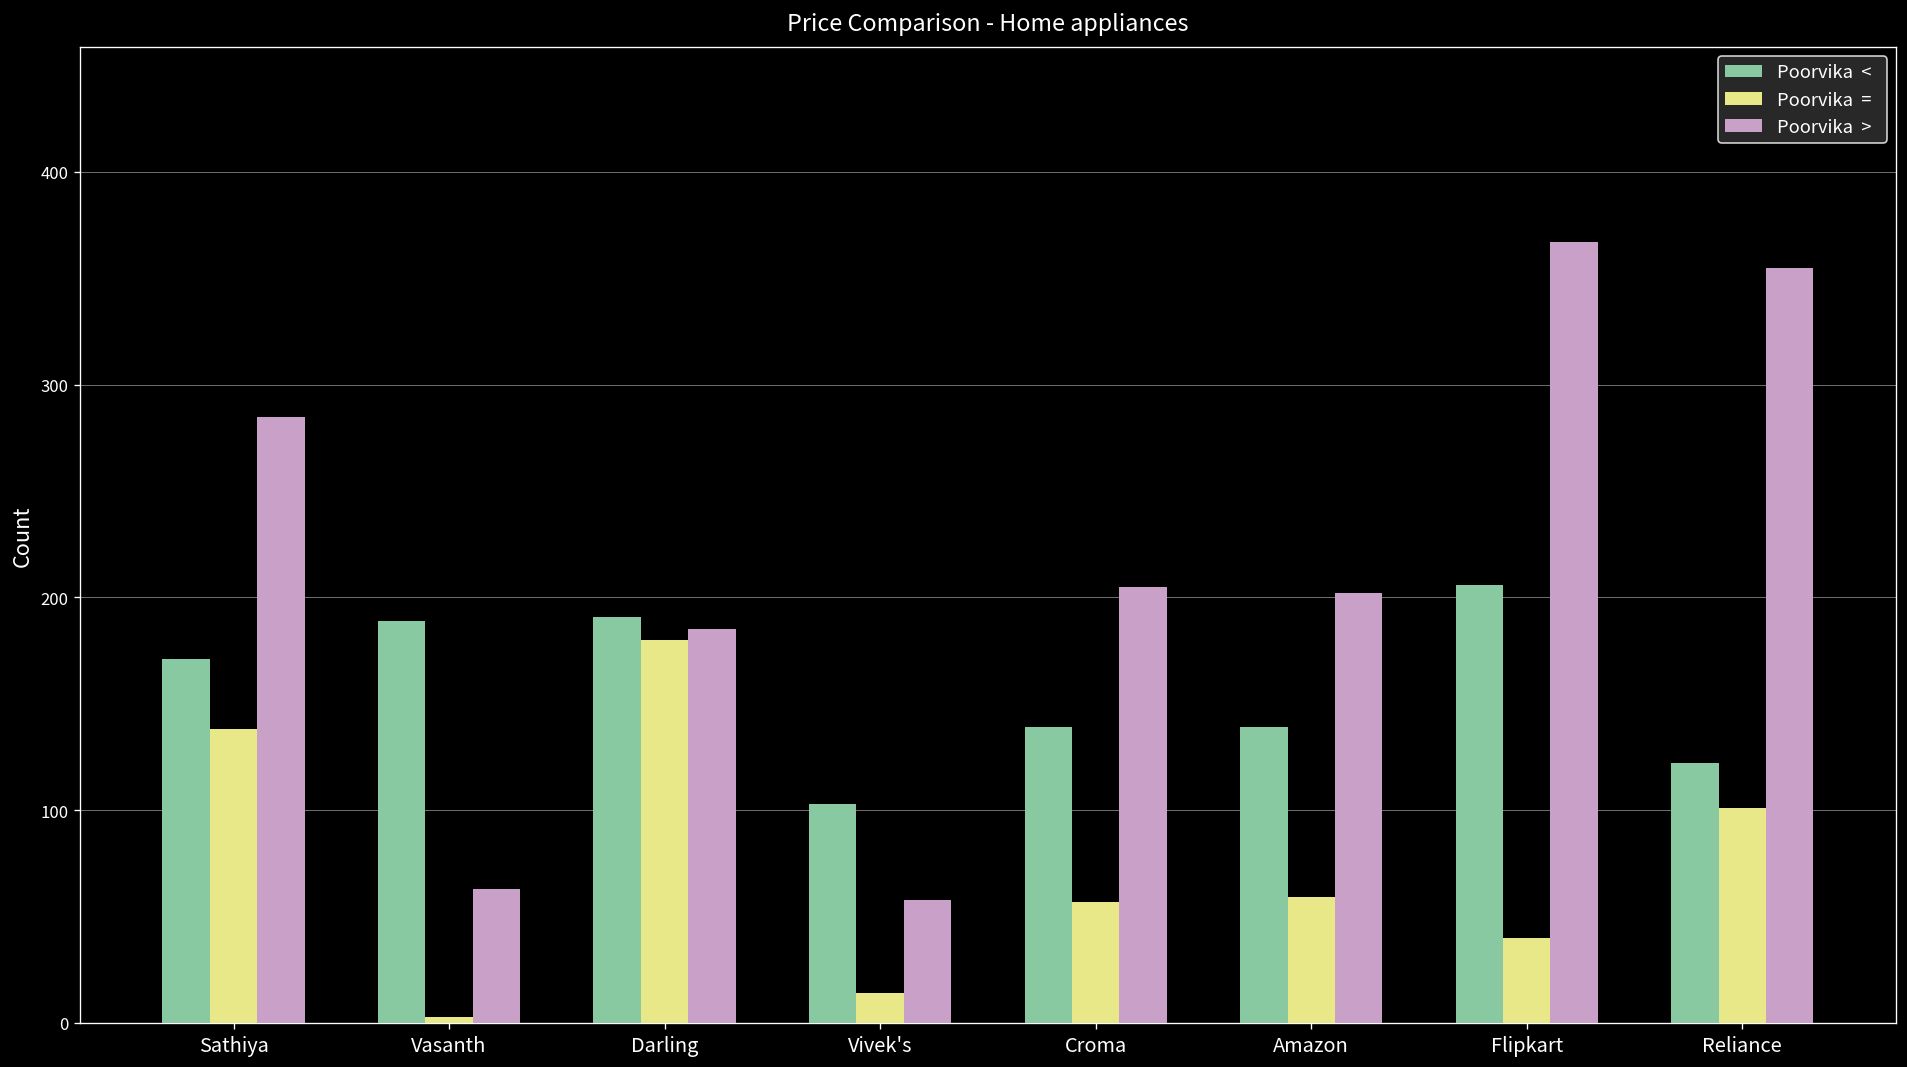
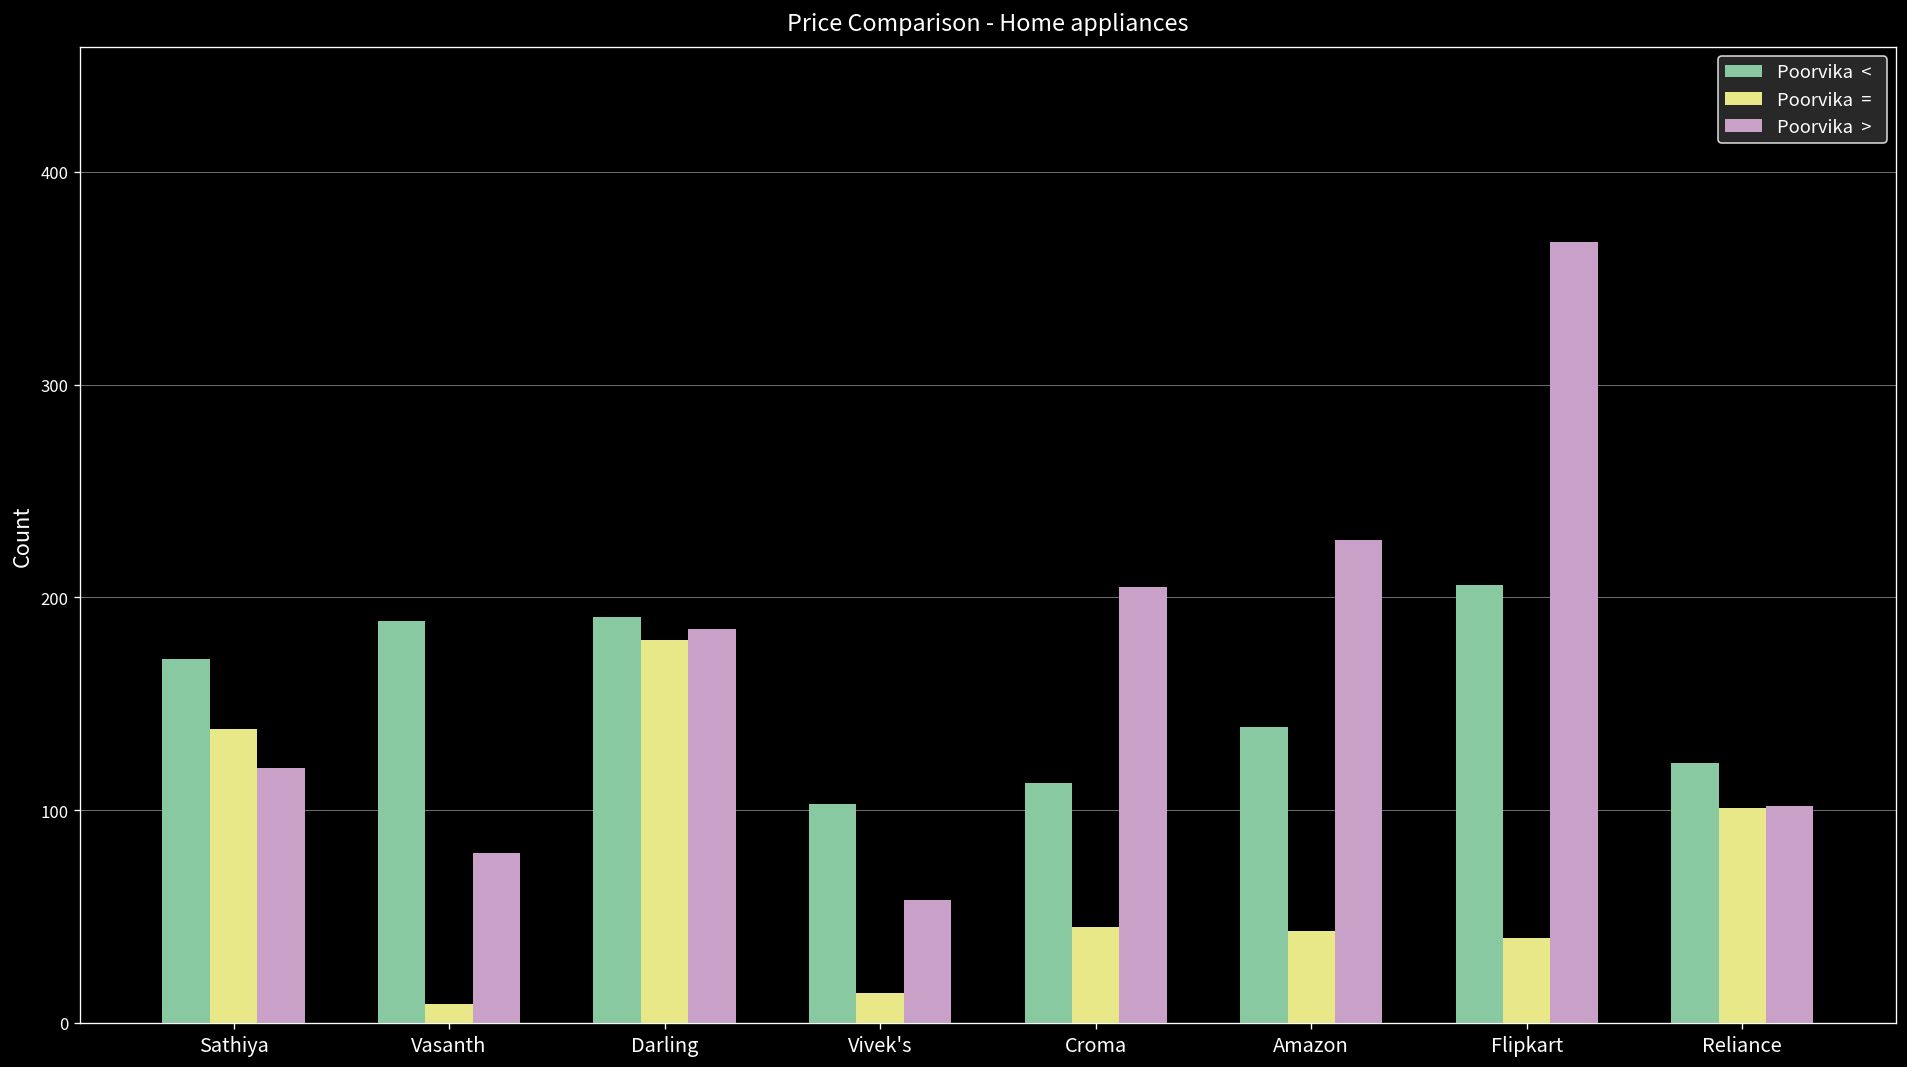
Poorvika >, Sathiya: 285 -> 120
Poorvika =, Vasanth: 3 -> 9
Poorvika >, Vasanth: 63 -> 80
Poorvika <, Croma: 139 -> 113
Poorvika =, Croma: 57 -> 45
Poorvika =, Amazon: 59 -> 43
Poorvika >, Amazon: 202 -> 227
Poorvika >, Reliance: 355 -> 102
